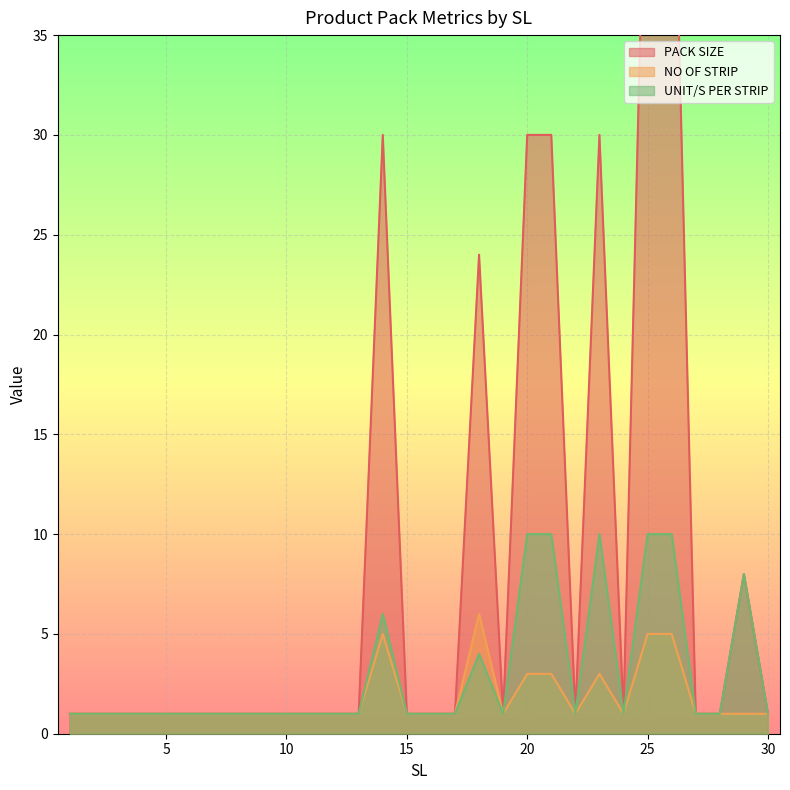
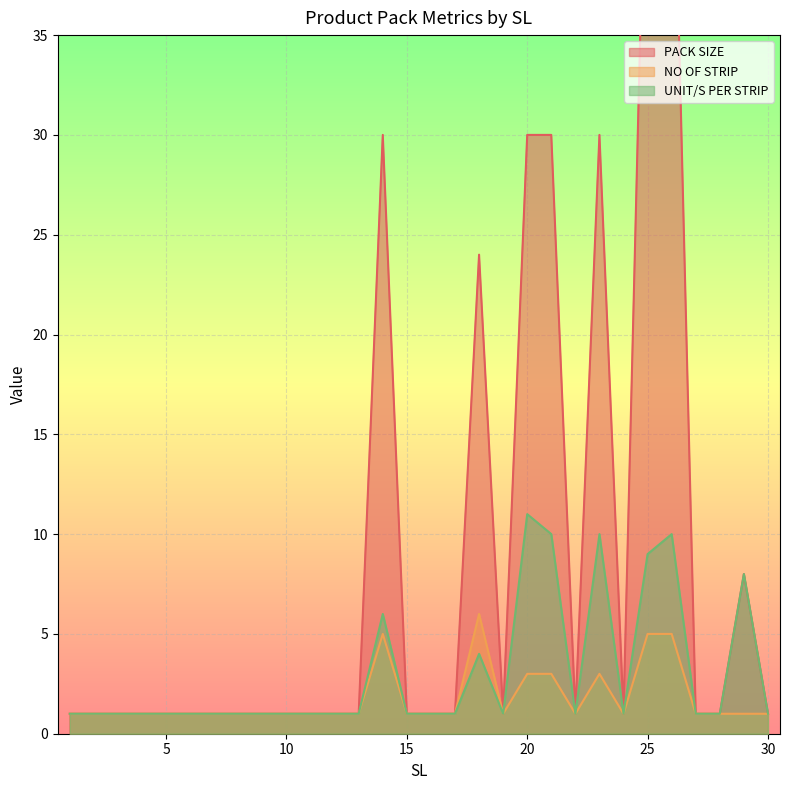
UNIT/S PER STRIP, 20: 10 -> 11
UNIT/S PER STRIP, 25: 10 -> 9
